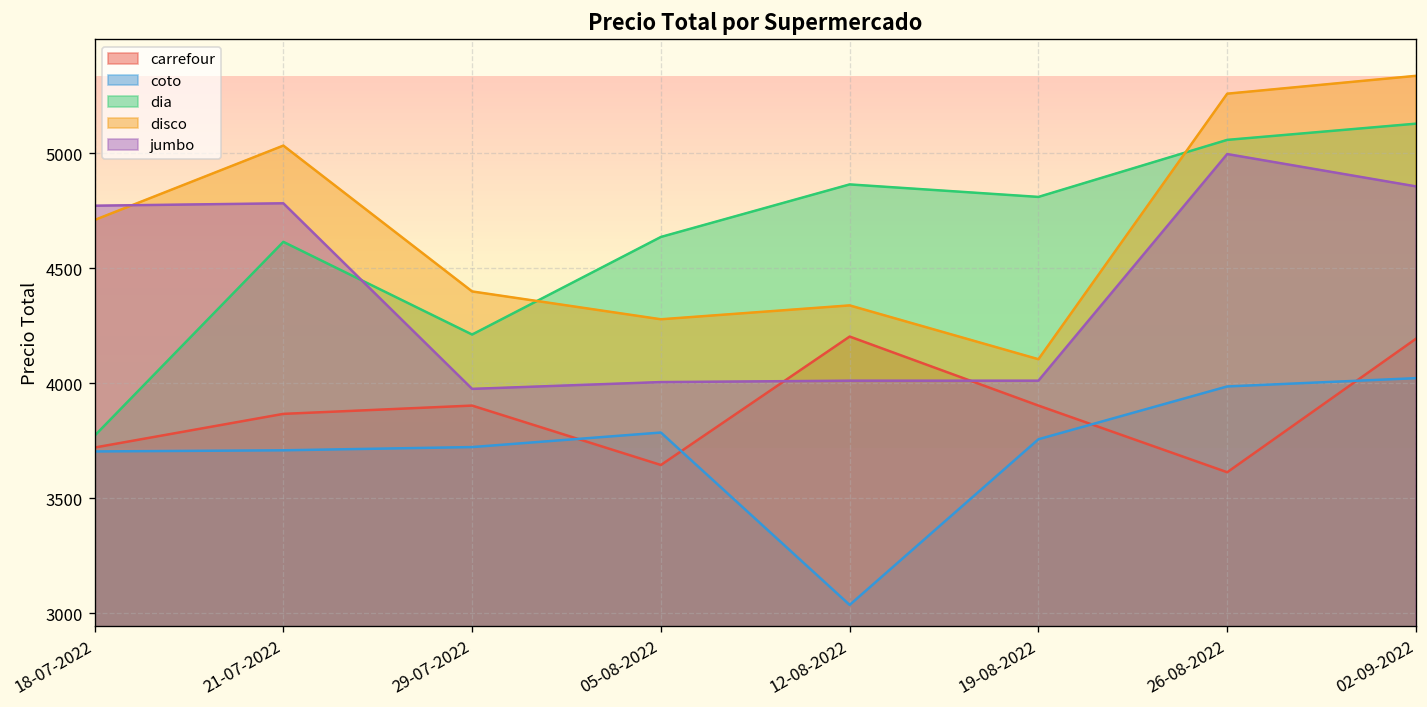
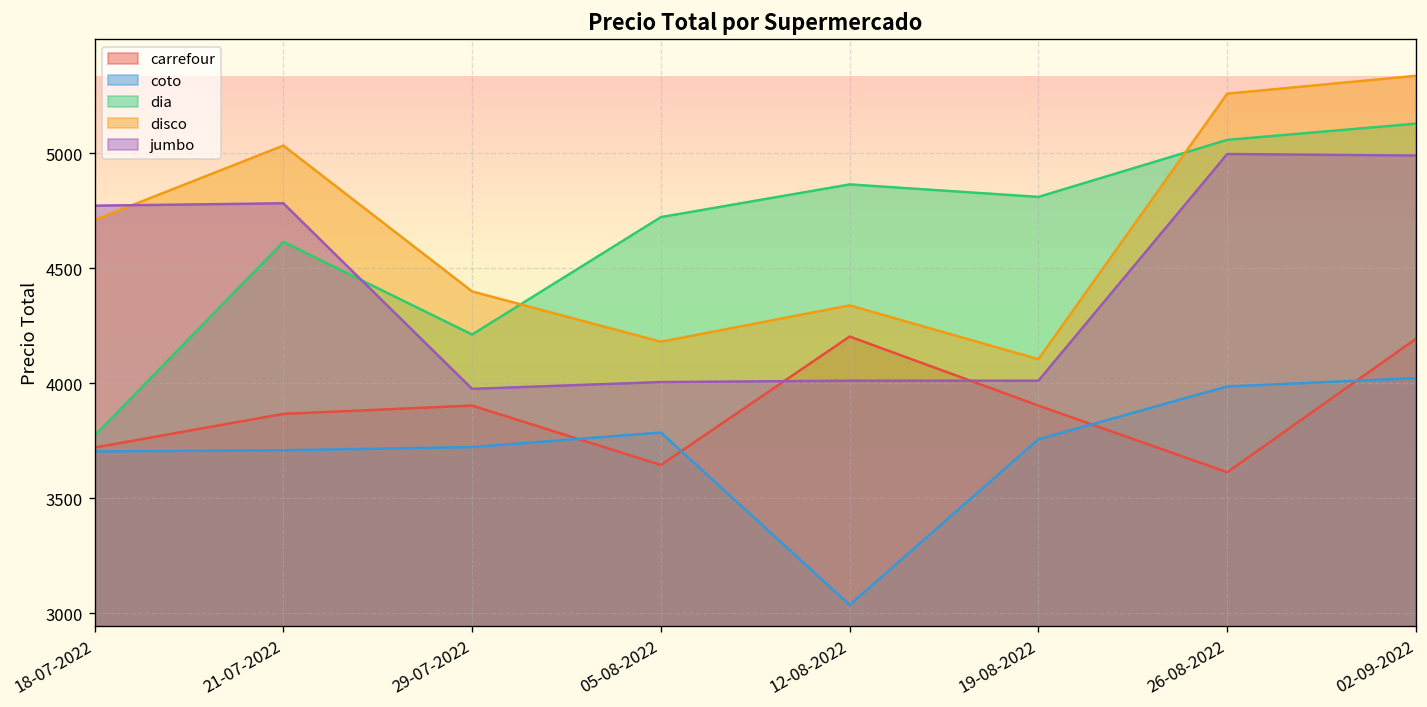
dia, 05-08-2022: 4640 -> 4720
disco, 05-08-2022: 4280 -> 4180
jumbo, 02-09-2022: 4860 -> 4990
